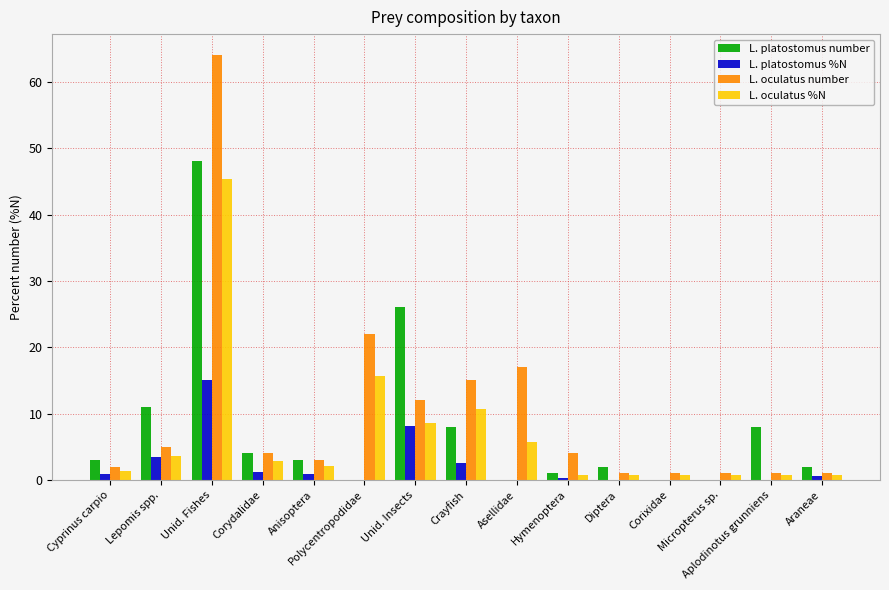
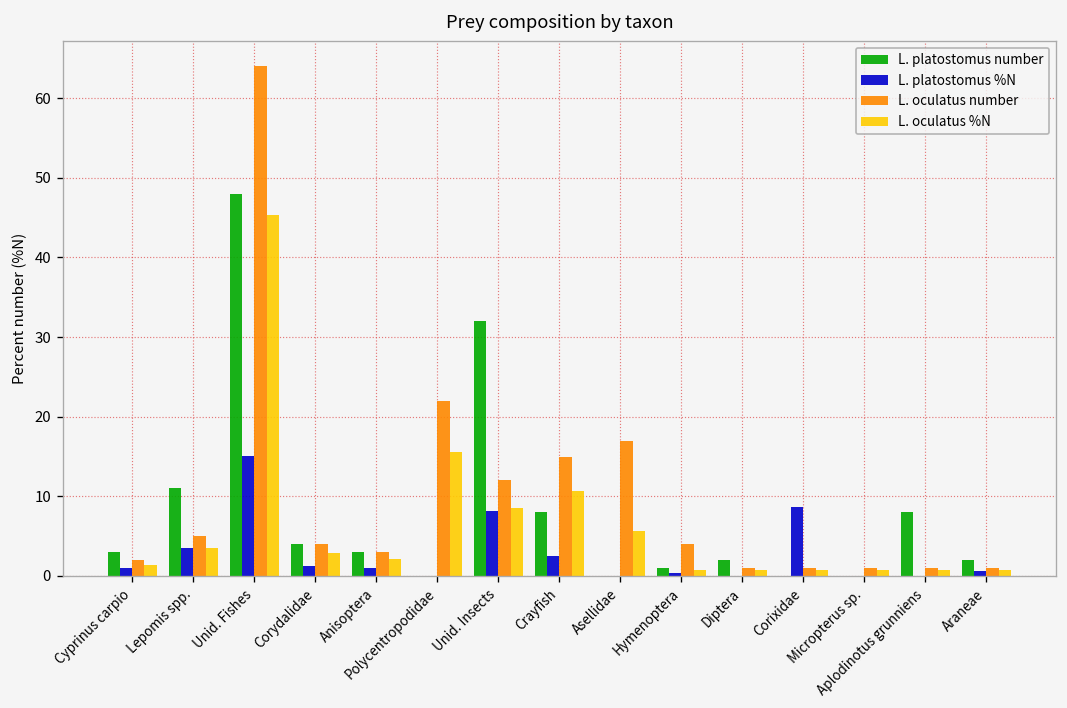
L. platostomus number, Unid. Insects: 26 -> 32
L. platostomus %N, Corixidae: 0 -> 9
